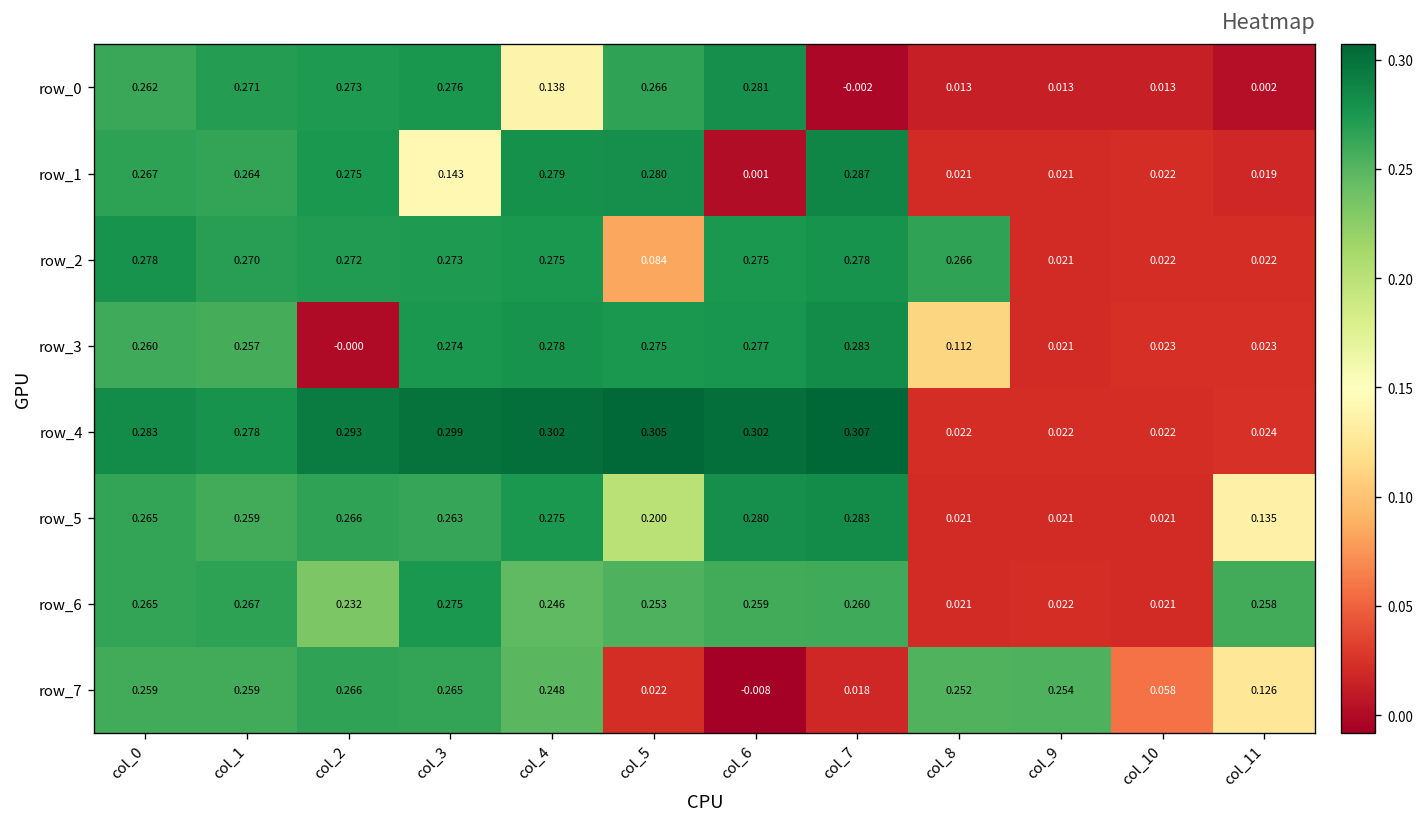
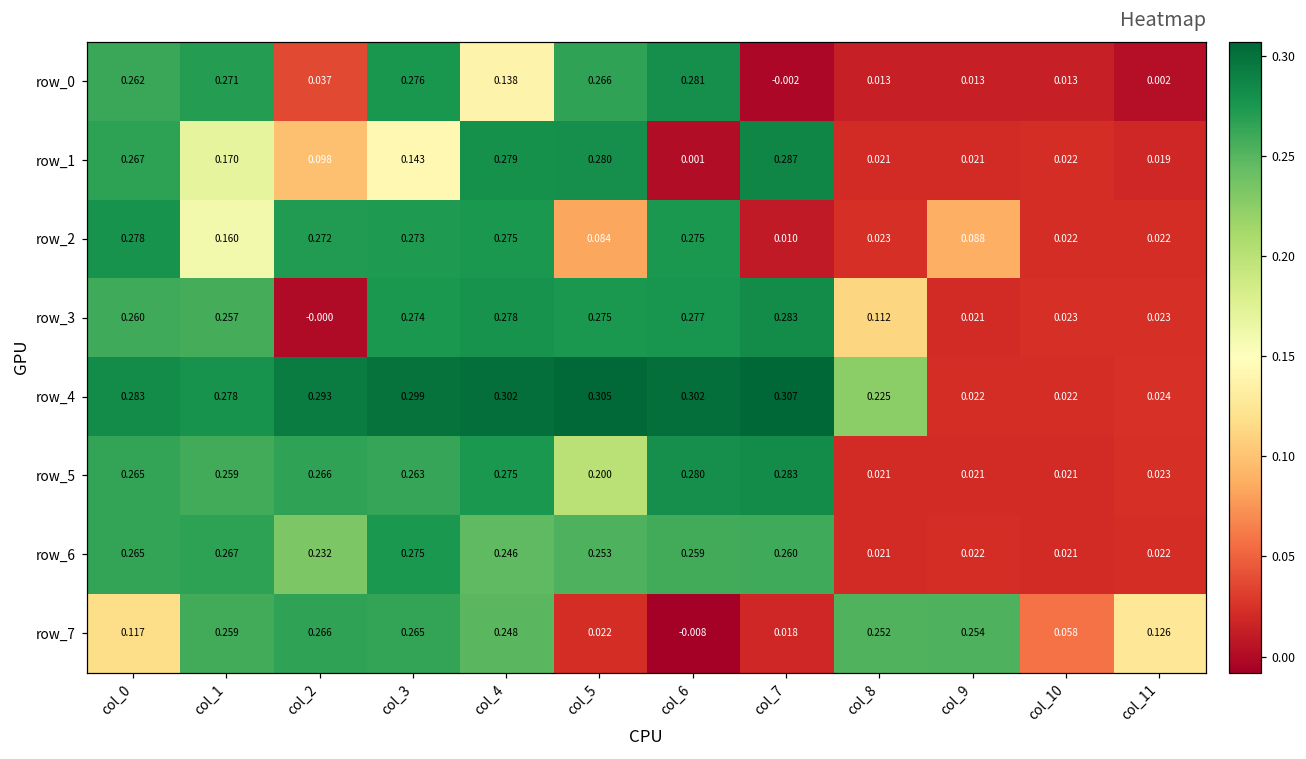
row_0, col_2: 0.273 -> 0.037
row_1, col_1: 0.264 -> 0.170
row_1, col_2: 0.275 -> 0.098
row_2, col_1: 0.270 -> 0.160
row_2, col_7: 0.278 -> 0.010
row_2, col_8: 0.266 -> 0.023
row_2, col_9: 0.021 -> 0.088
row_4, col_8: 0.022 -> 0.225
row_5, col_11: 0.135 -> 0.023
row_6, col_11: 0.258 -> 0.022
row_7, col_0: 0.259 -> 0.117
